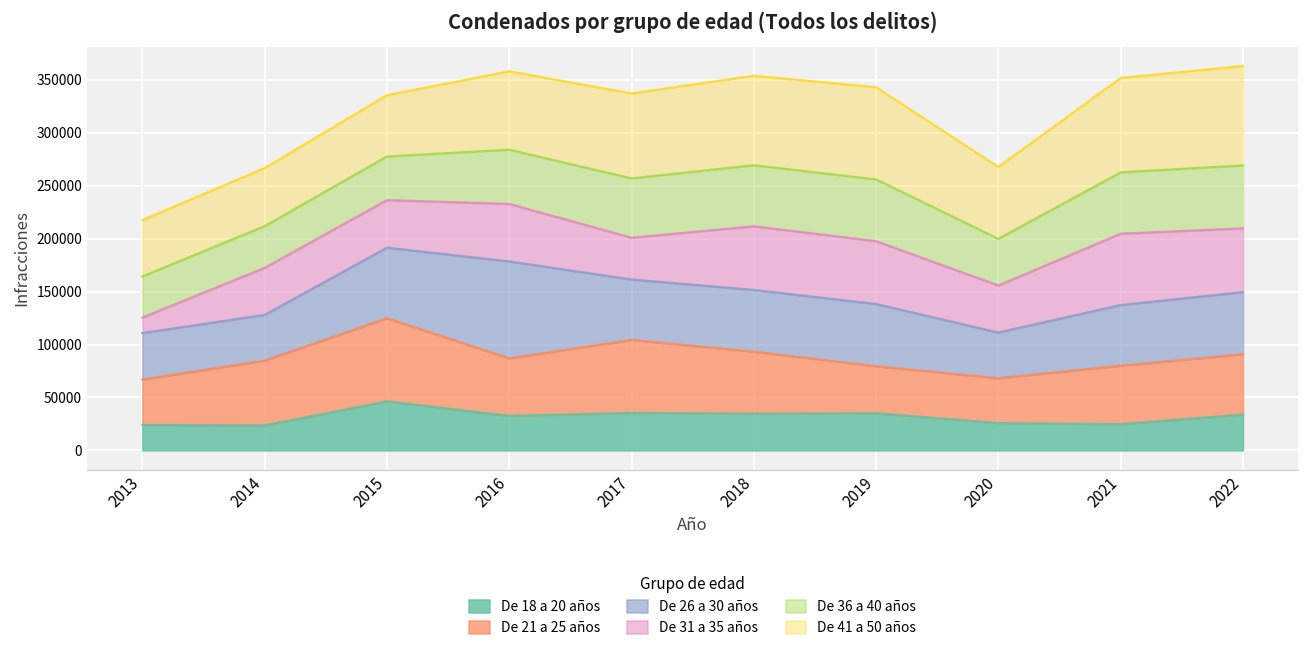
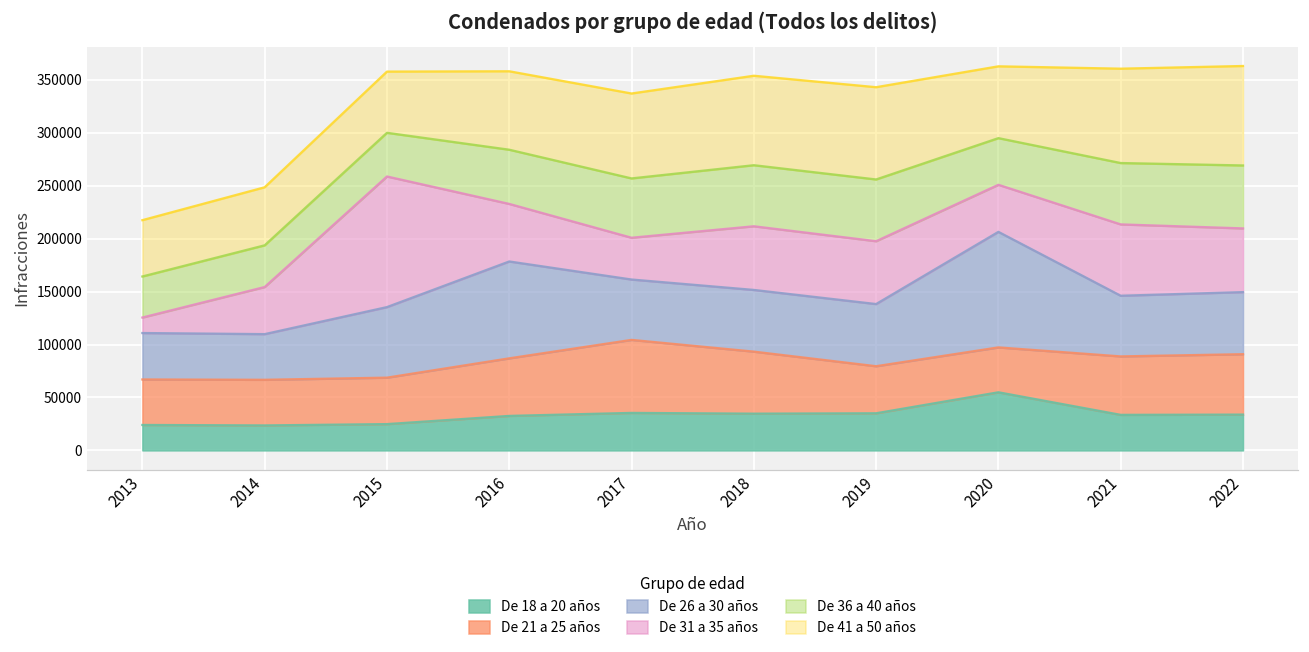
De 21 a 25 años, 2014: 60000 -> 40000
De 18 a 20 años, 2015: 50000 -> 20000
De 21 a 25 años, 2015: 80000 -> 40000
De 31 a 35 años, 2015: 40000 -> 120000
De 18 a 20 años, 2020: 30000 -> 50000
De 26 a 30 años, 2020: 40000 -> 110000
De 18 a 20 años, 2021: 20000 -> 30000
